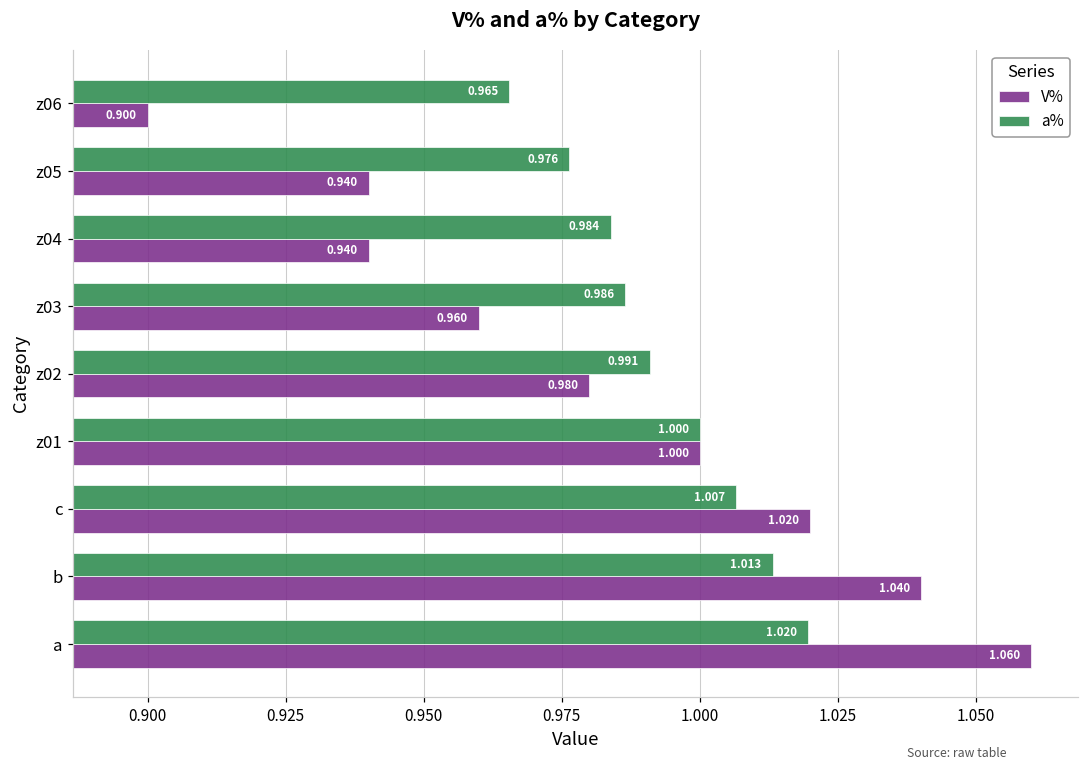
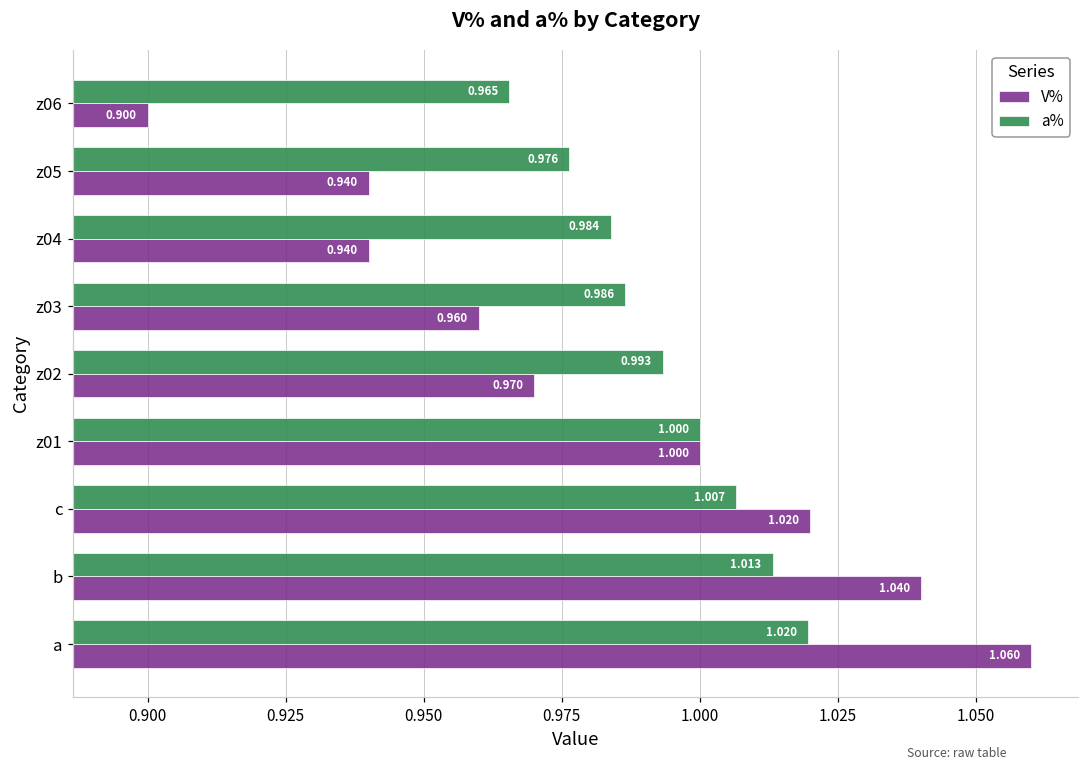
a%, z02: 0.991 -> 0.993
V%, z02: 0.980 -> 0.970
